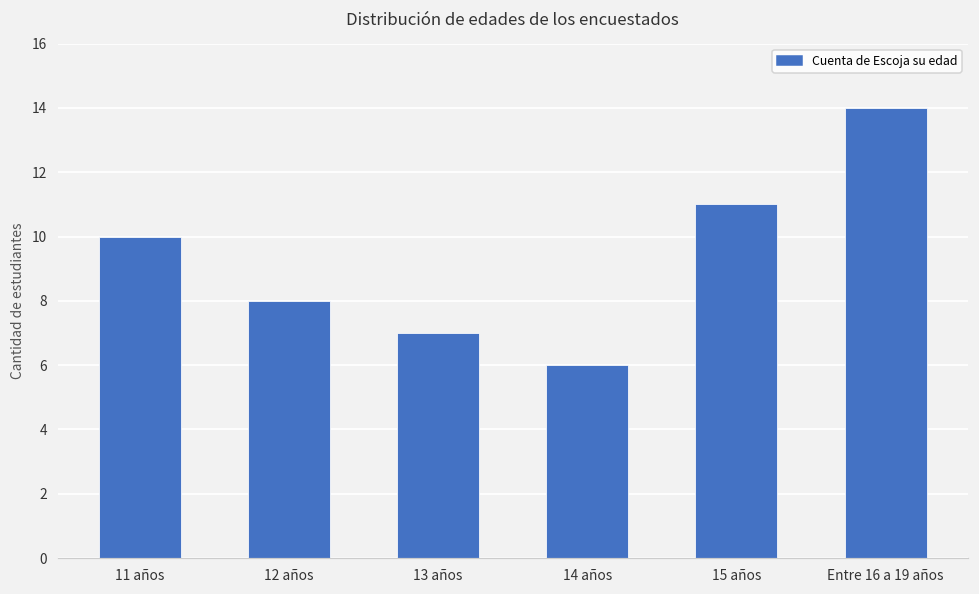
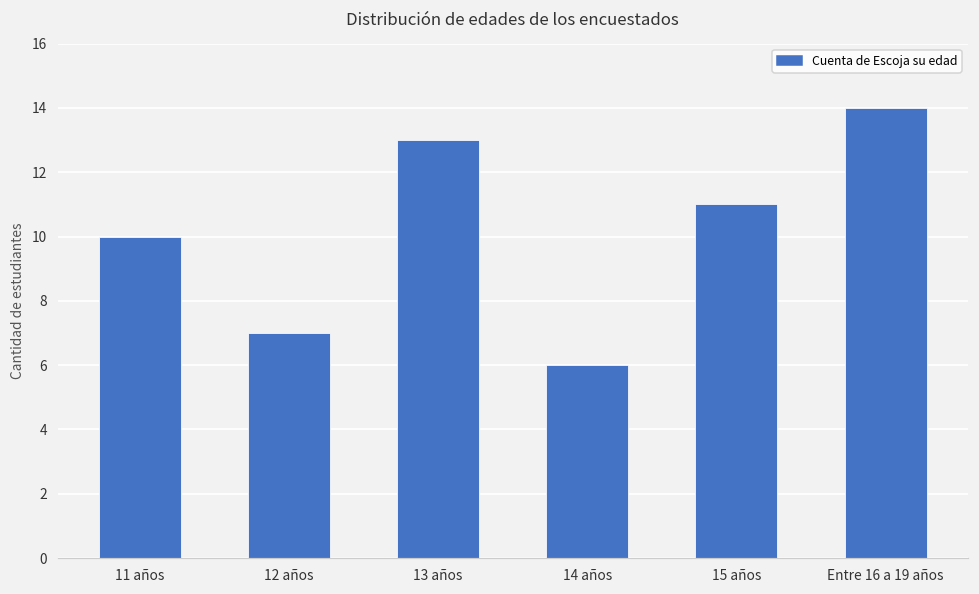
12 años: 8 -> 7
13 años: 7 -> 13
